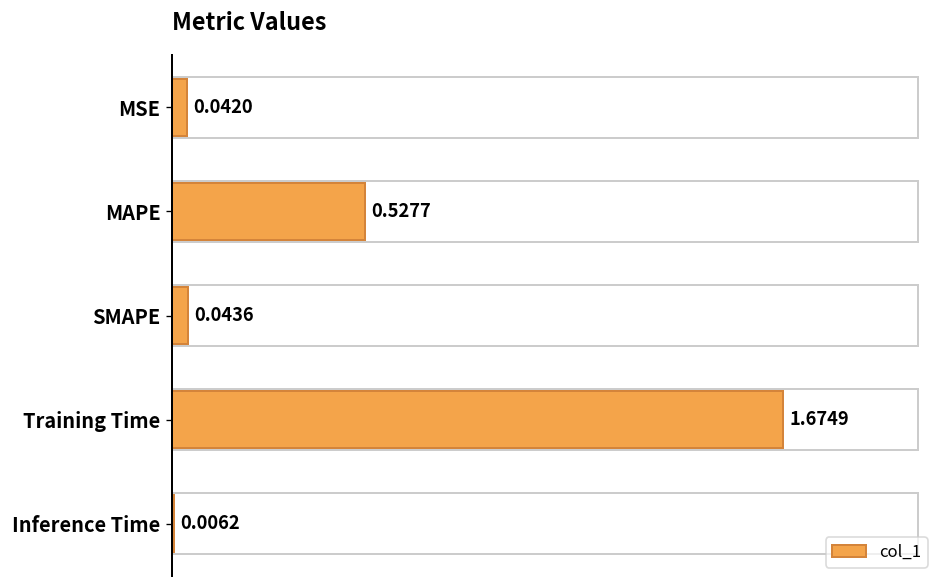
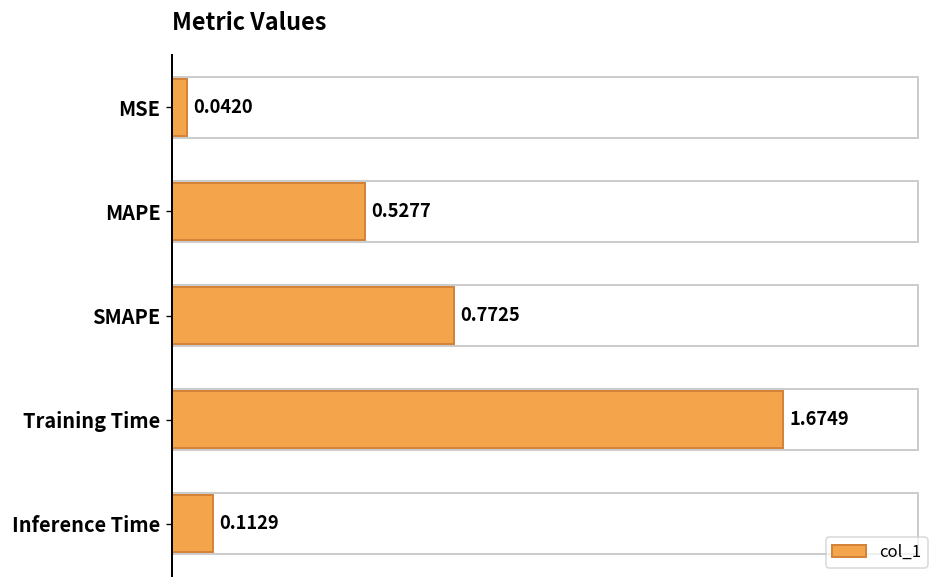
SMAPE: 0.0436 -> 0.7725
Inference Time: 0.0062 -> 0.1129
